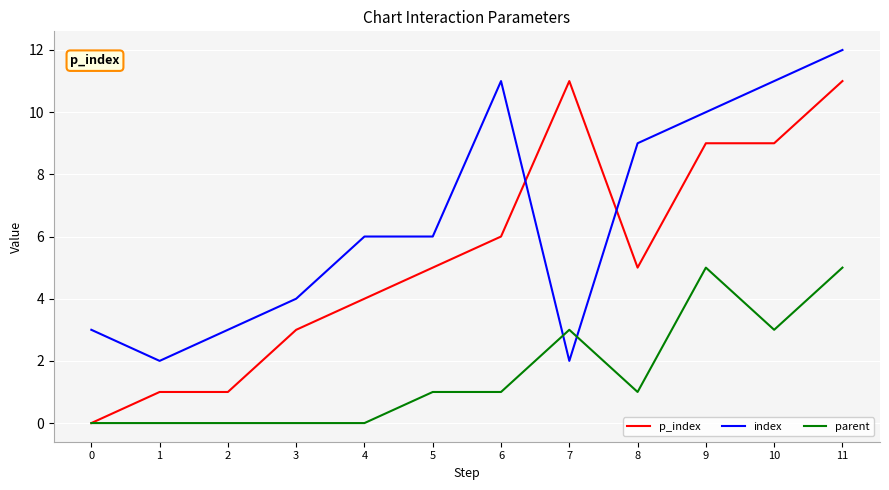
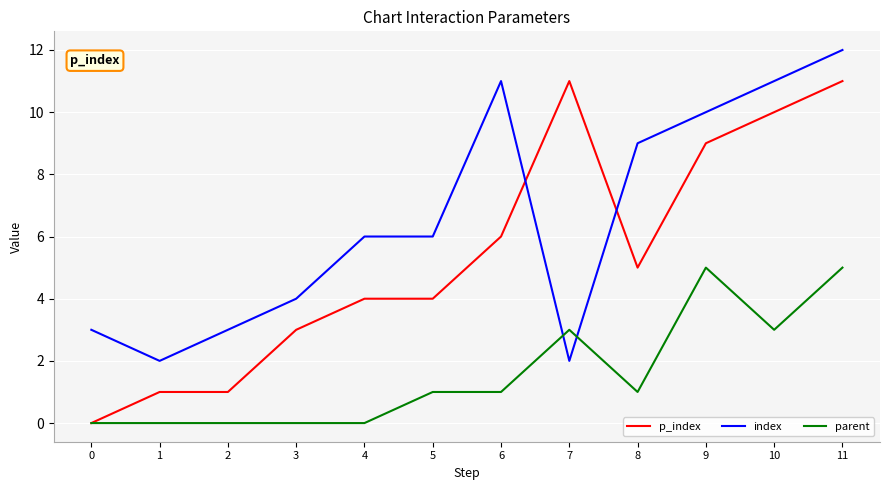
p_index, 5: 5 -> 4
p_index, 10: 9 -> 10
